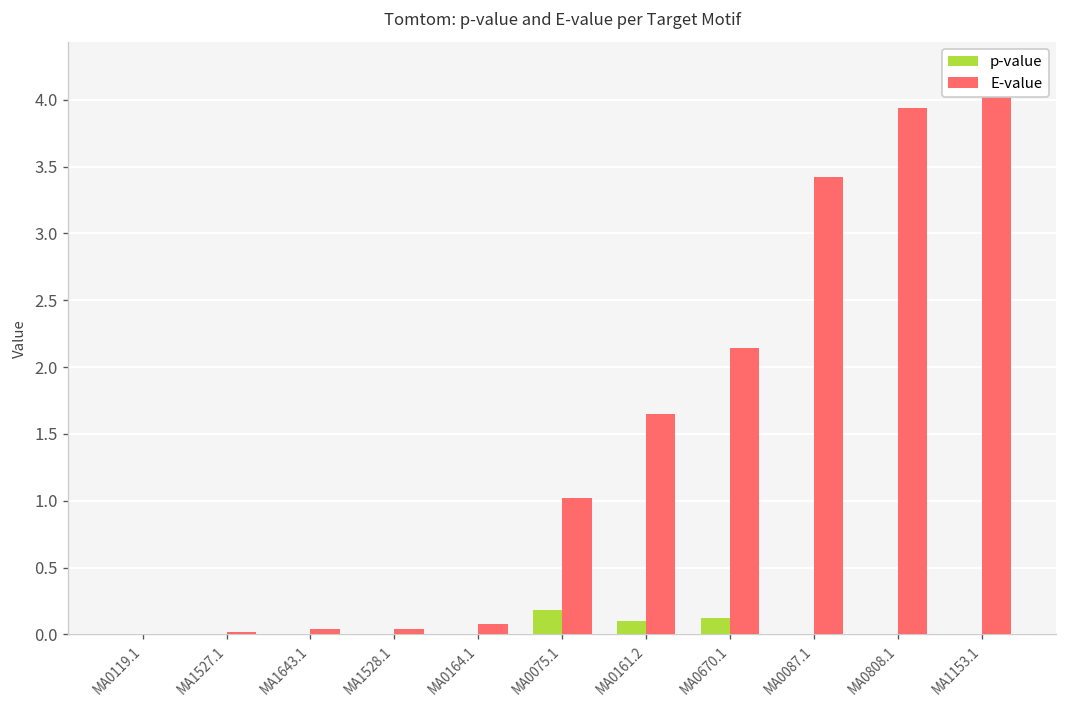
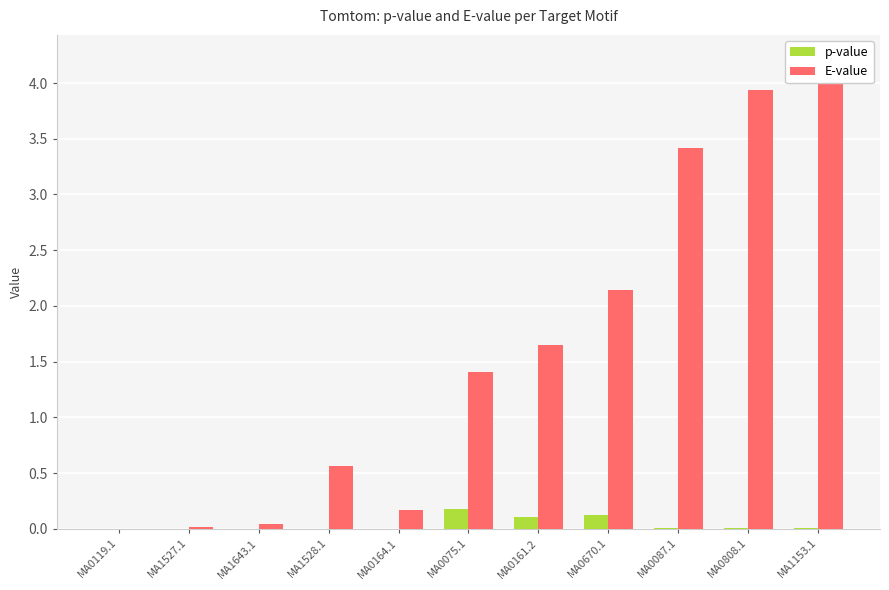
E-value, MA1528.1: 0.04 -> 0.56
E-value, MA0164.1: 0.08 -> 0.17
E-value, MA0075.1: 1.02 -> 1.41
